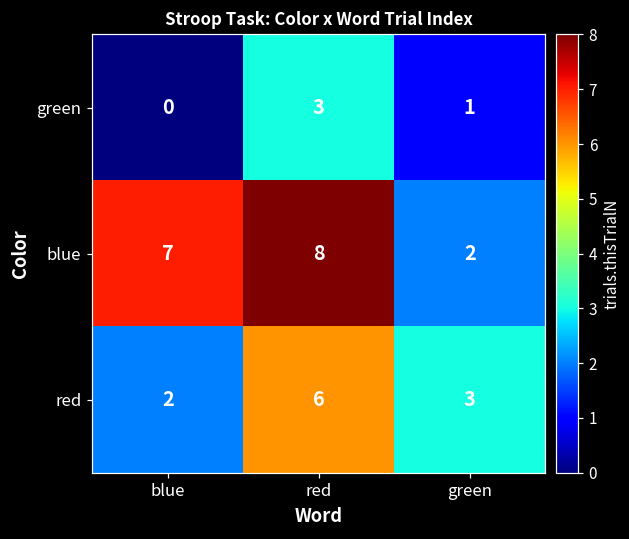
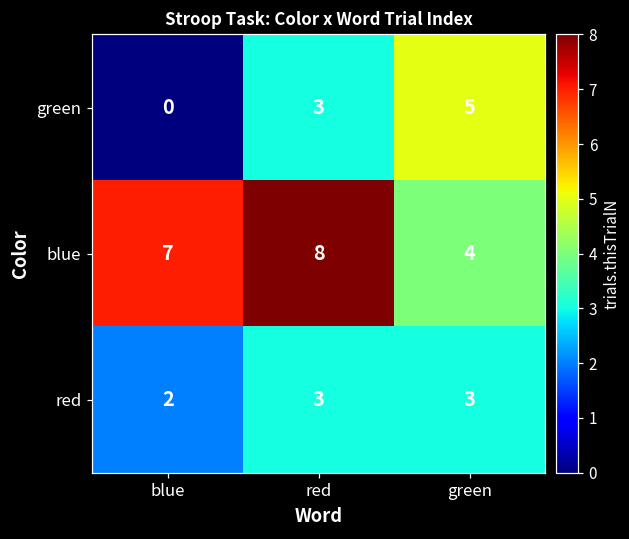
green, green: 1 -> 5
blue, green: 2 -> 4
red, red: 6 -> 3
